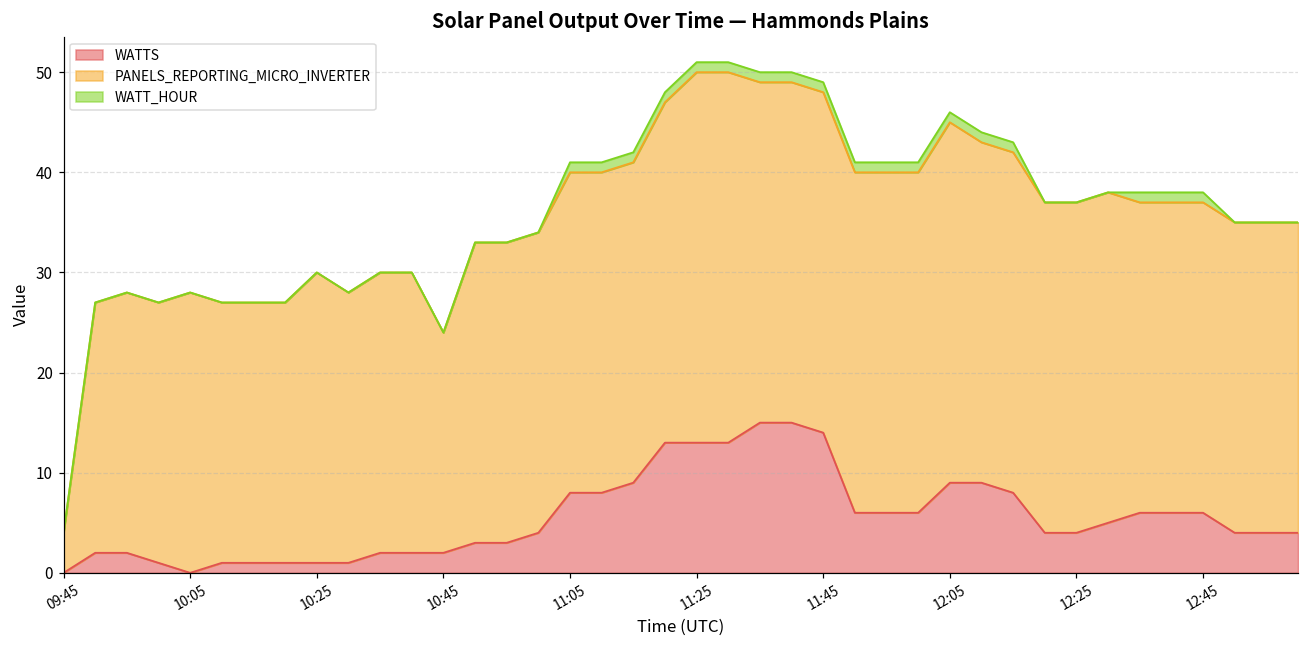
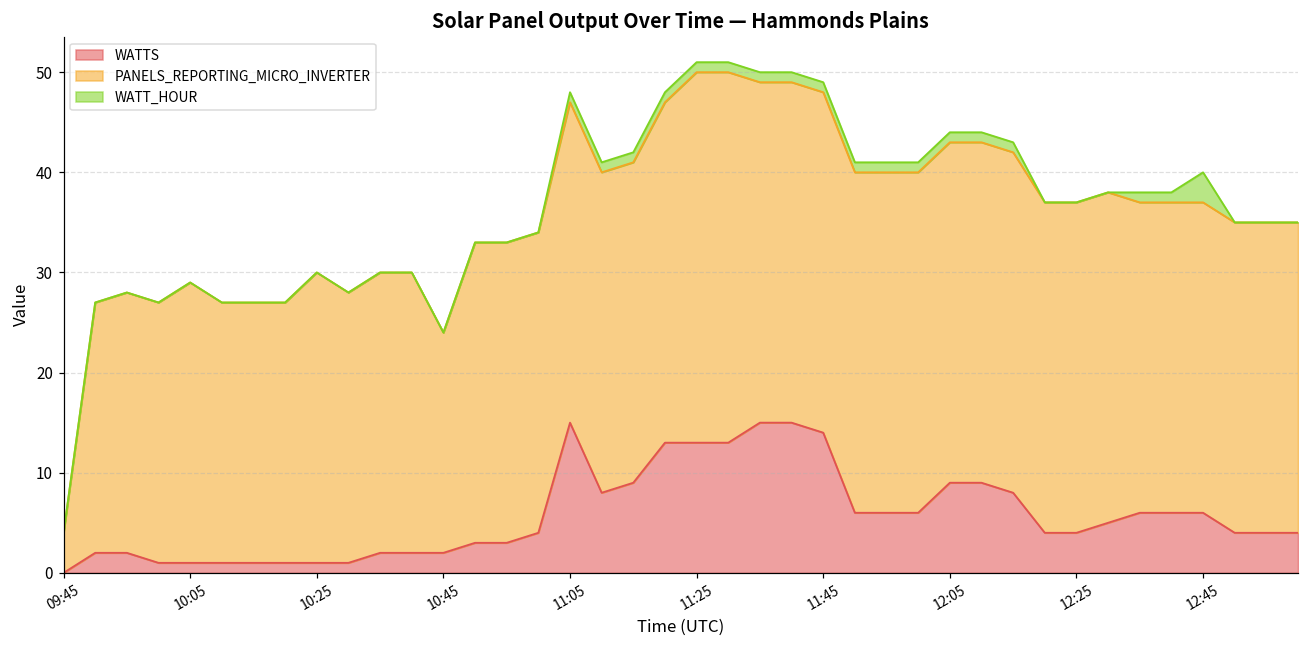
WATTS, 10:05: 0 -> 1
WATTS, 11:05: 8 -> 15
PANELS_REPORTING_MICRO_INVERTER, 12:05: 36 -> 34
WATT_HOUR, 12:45: 1 -> 3
